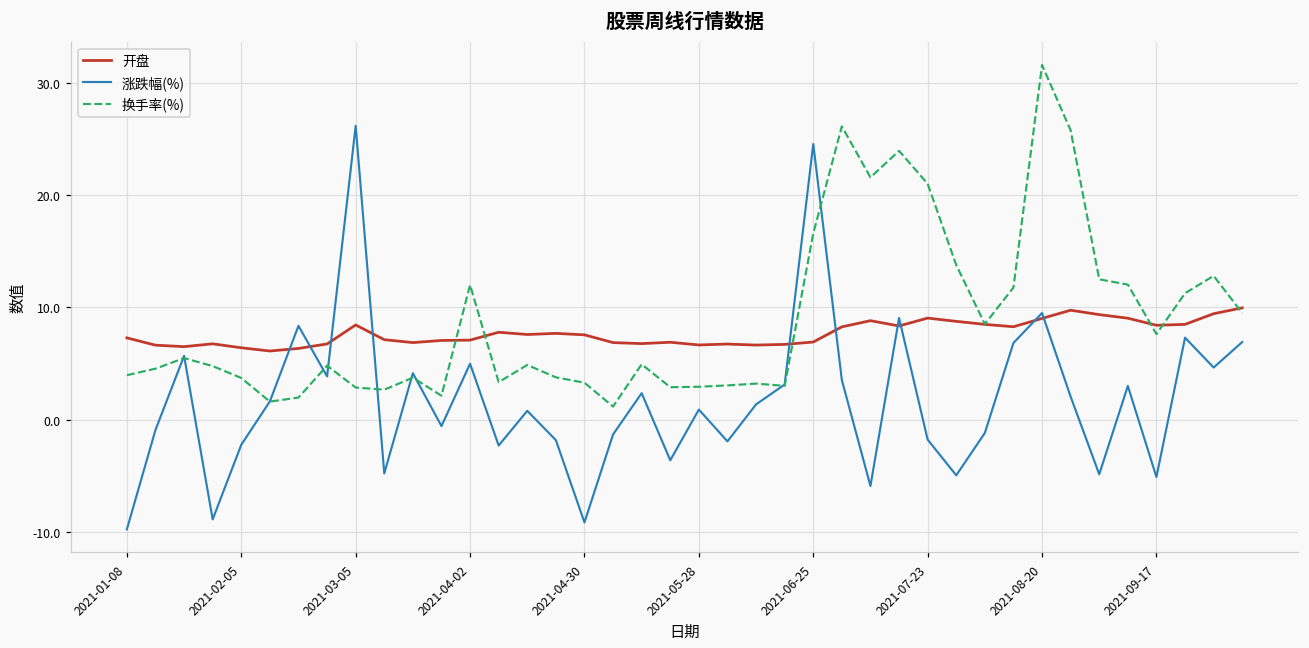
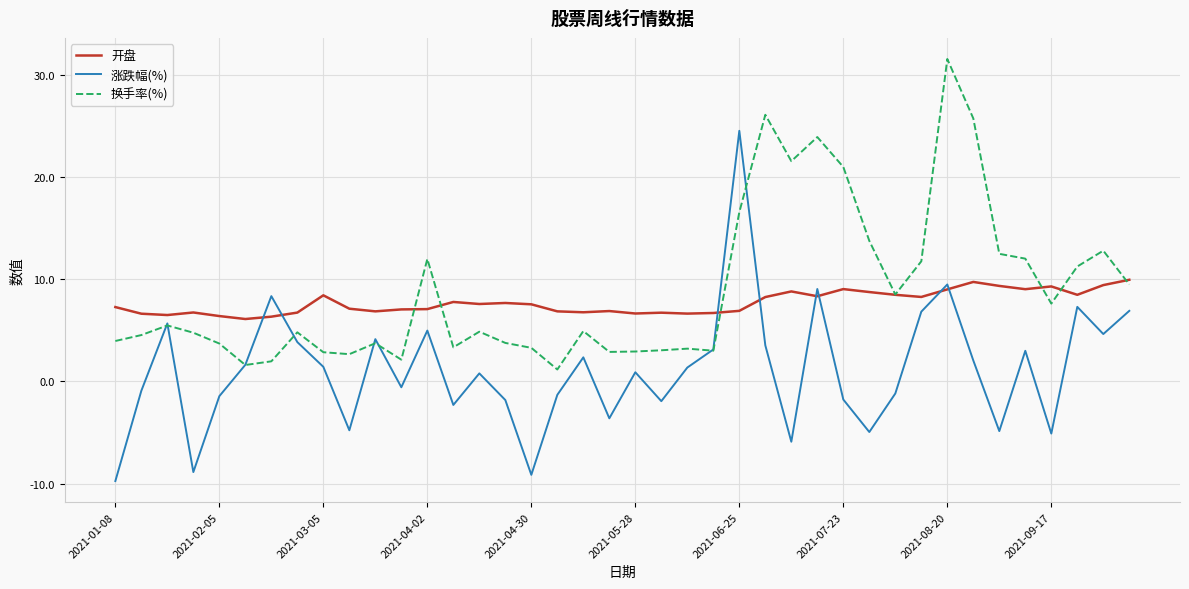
涨跌幅(%), 2021-02-05: -2.2 -> -1.4
涨跌幅(%), 2021-03-05: 26.1 -> 1.4
开盘, 2021-09-17: 8.4 -> 9.3
